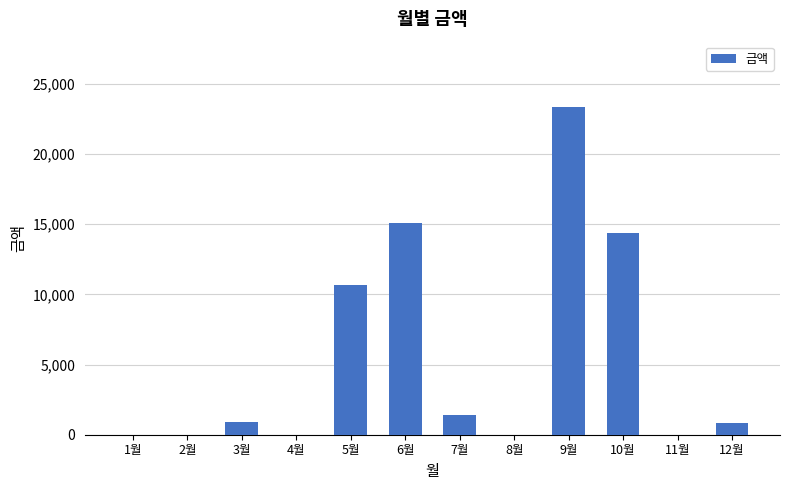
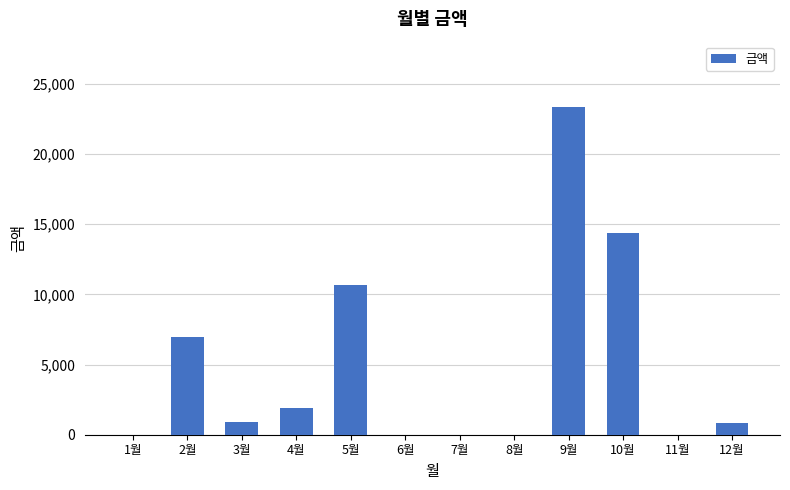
2월: 0 -> 7,000
4월: 0 -> 1,900
6월: 15,100 -> 0
7월: 1,400 -> 0
